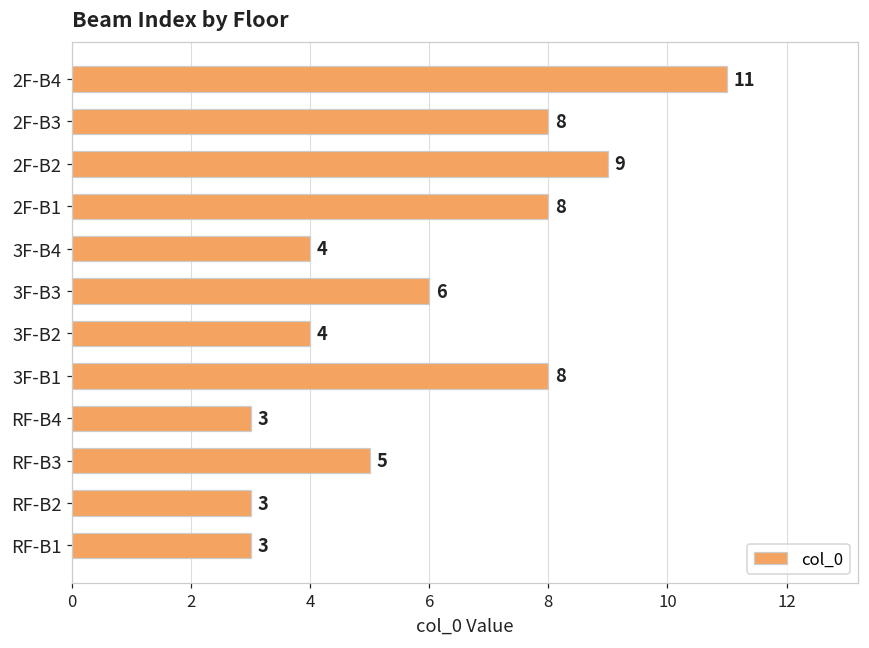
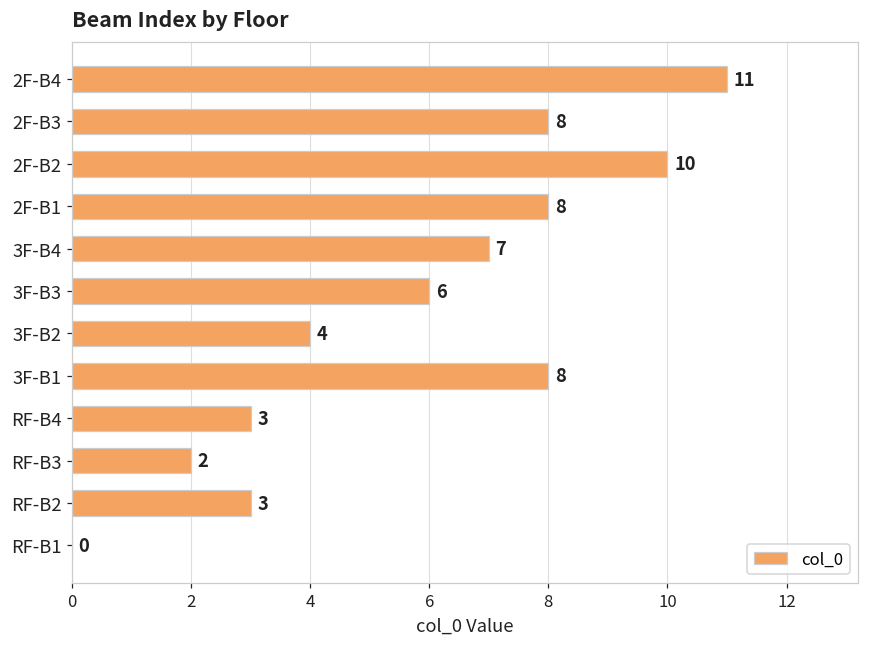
2F-B2: 9 -> 10
3F-B4: 4 -> 7
RF-B3: 5 -> 2
RF-B1: 3 -> 0
